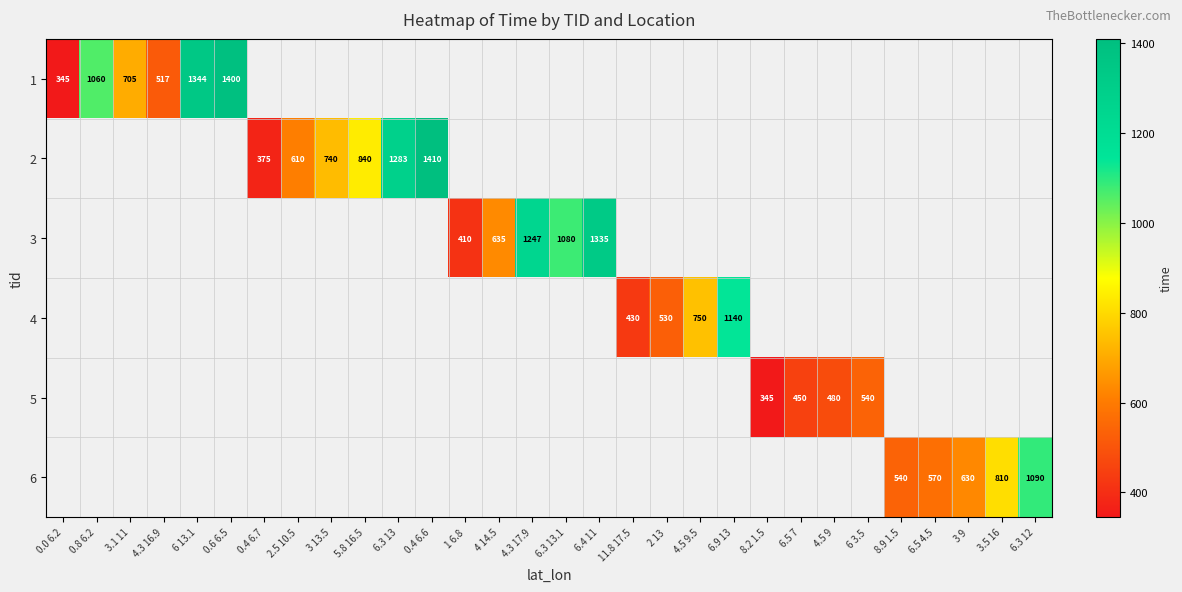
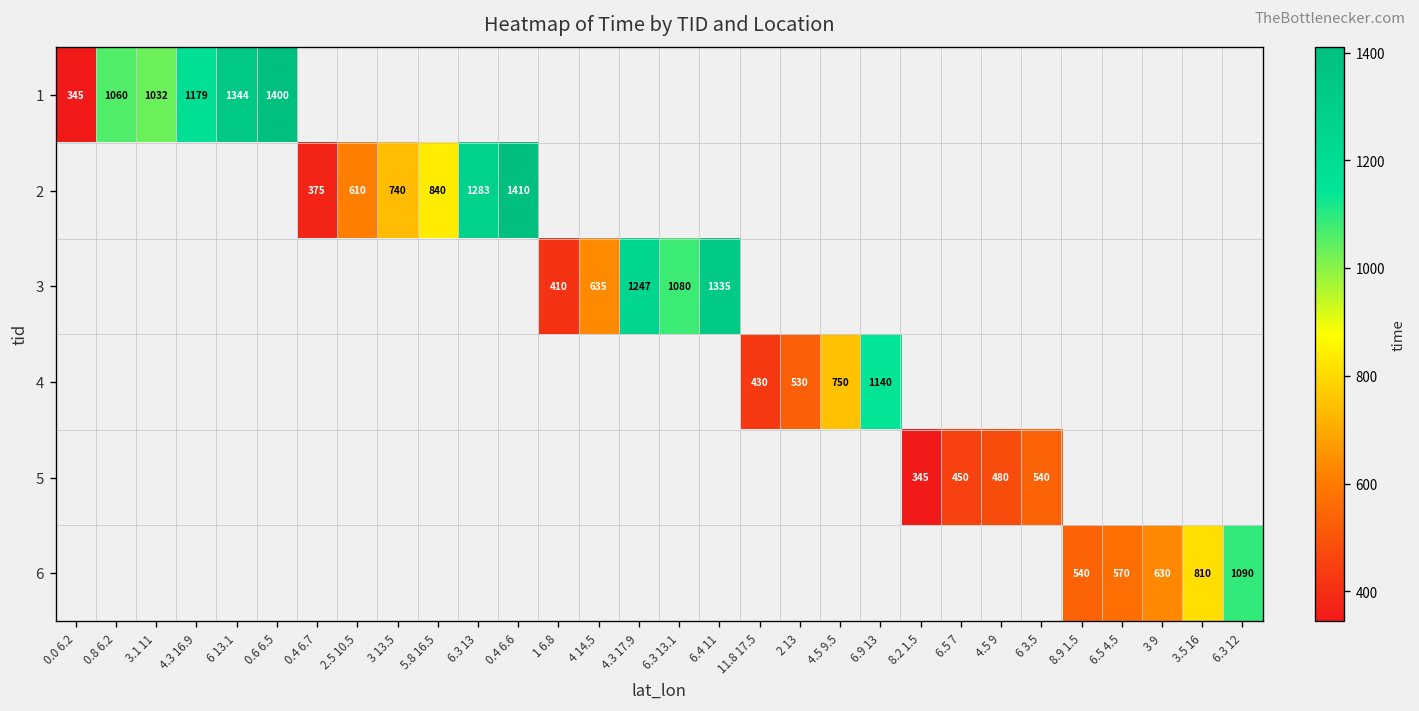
1, 3.1 11: 705 -> 1032
1, 4.3 16.9: 517 -> 1179
